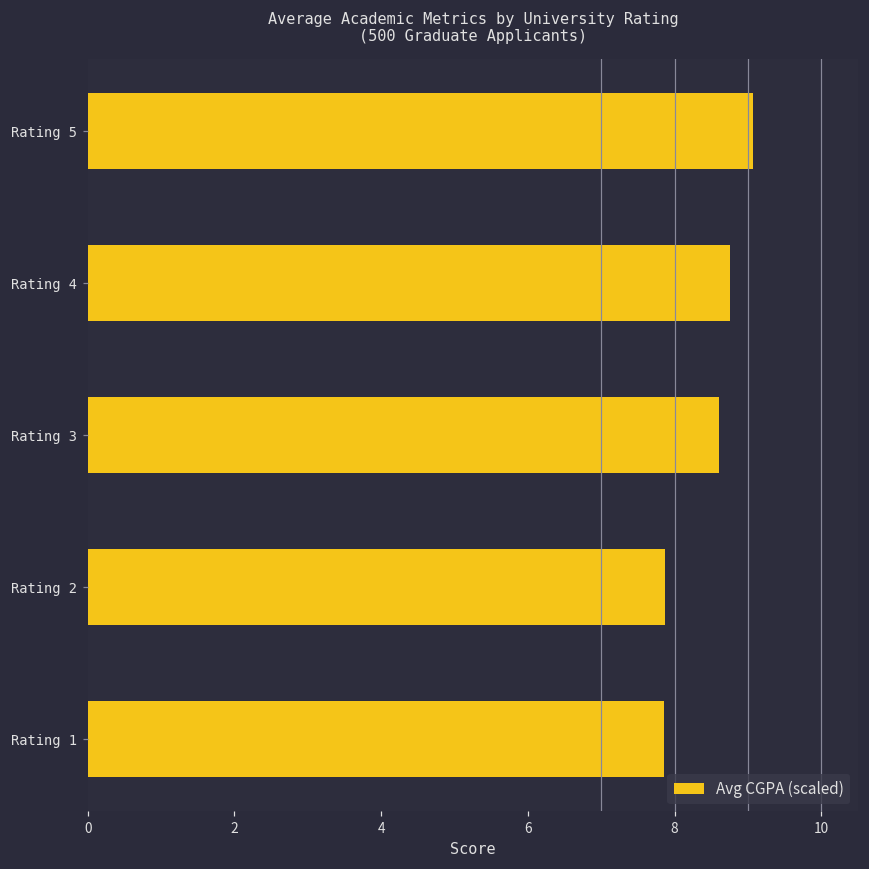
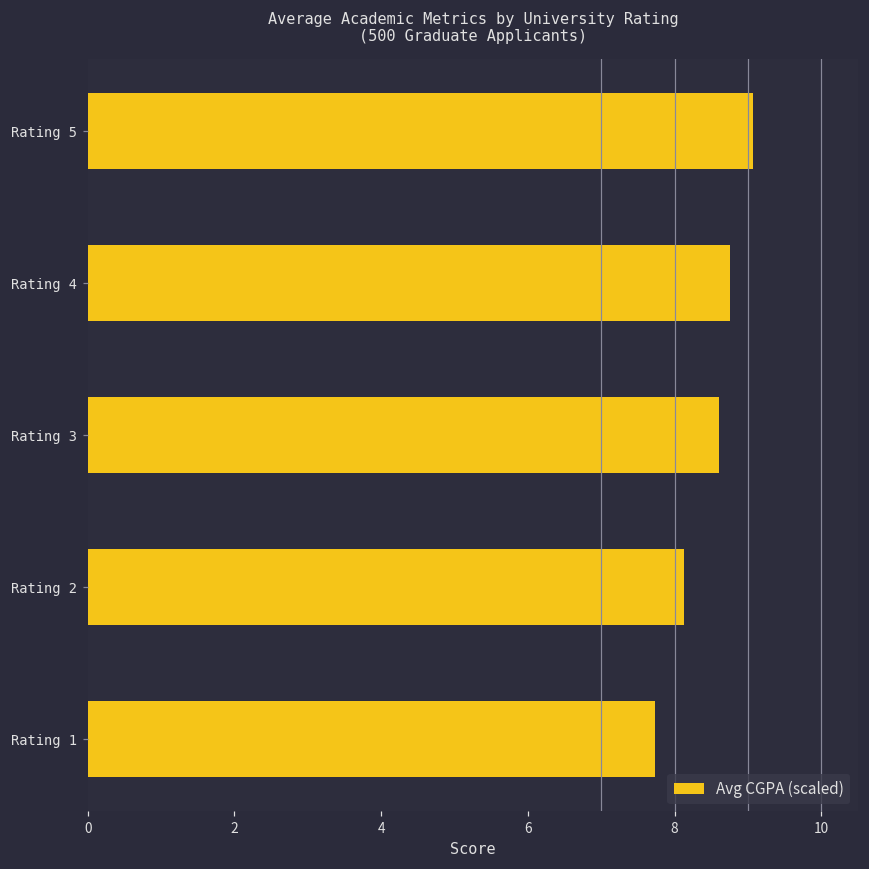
Rating 2: 7.9 -> 8.1
Rating 1: 7.9 -> 7.7
